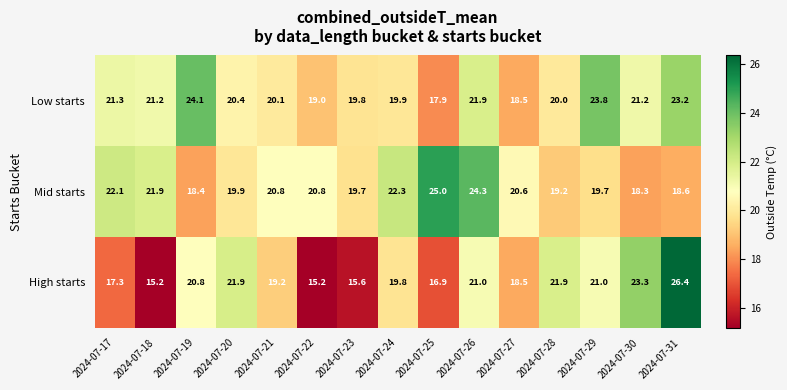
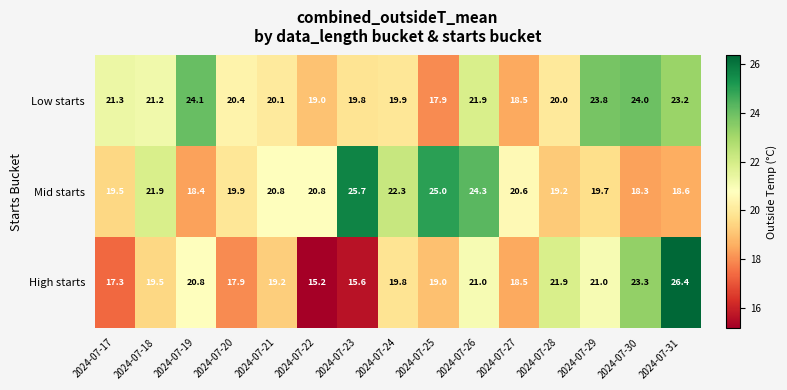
Low starts, 2024-07-30: 21.2 -> 24.0
Mid starts, 2024-07-17: 22.1 -> 19.5
Mid starts, 2024-07-23: 19.7 -> 25.7
High starts, 2024-07-18: 15.2 -> 19.5
High starts, 2024-07-20: 21.9 -> 17.9
High starts, 2024-07-25: 16.9 -> 19.0
